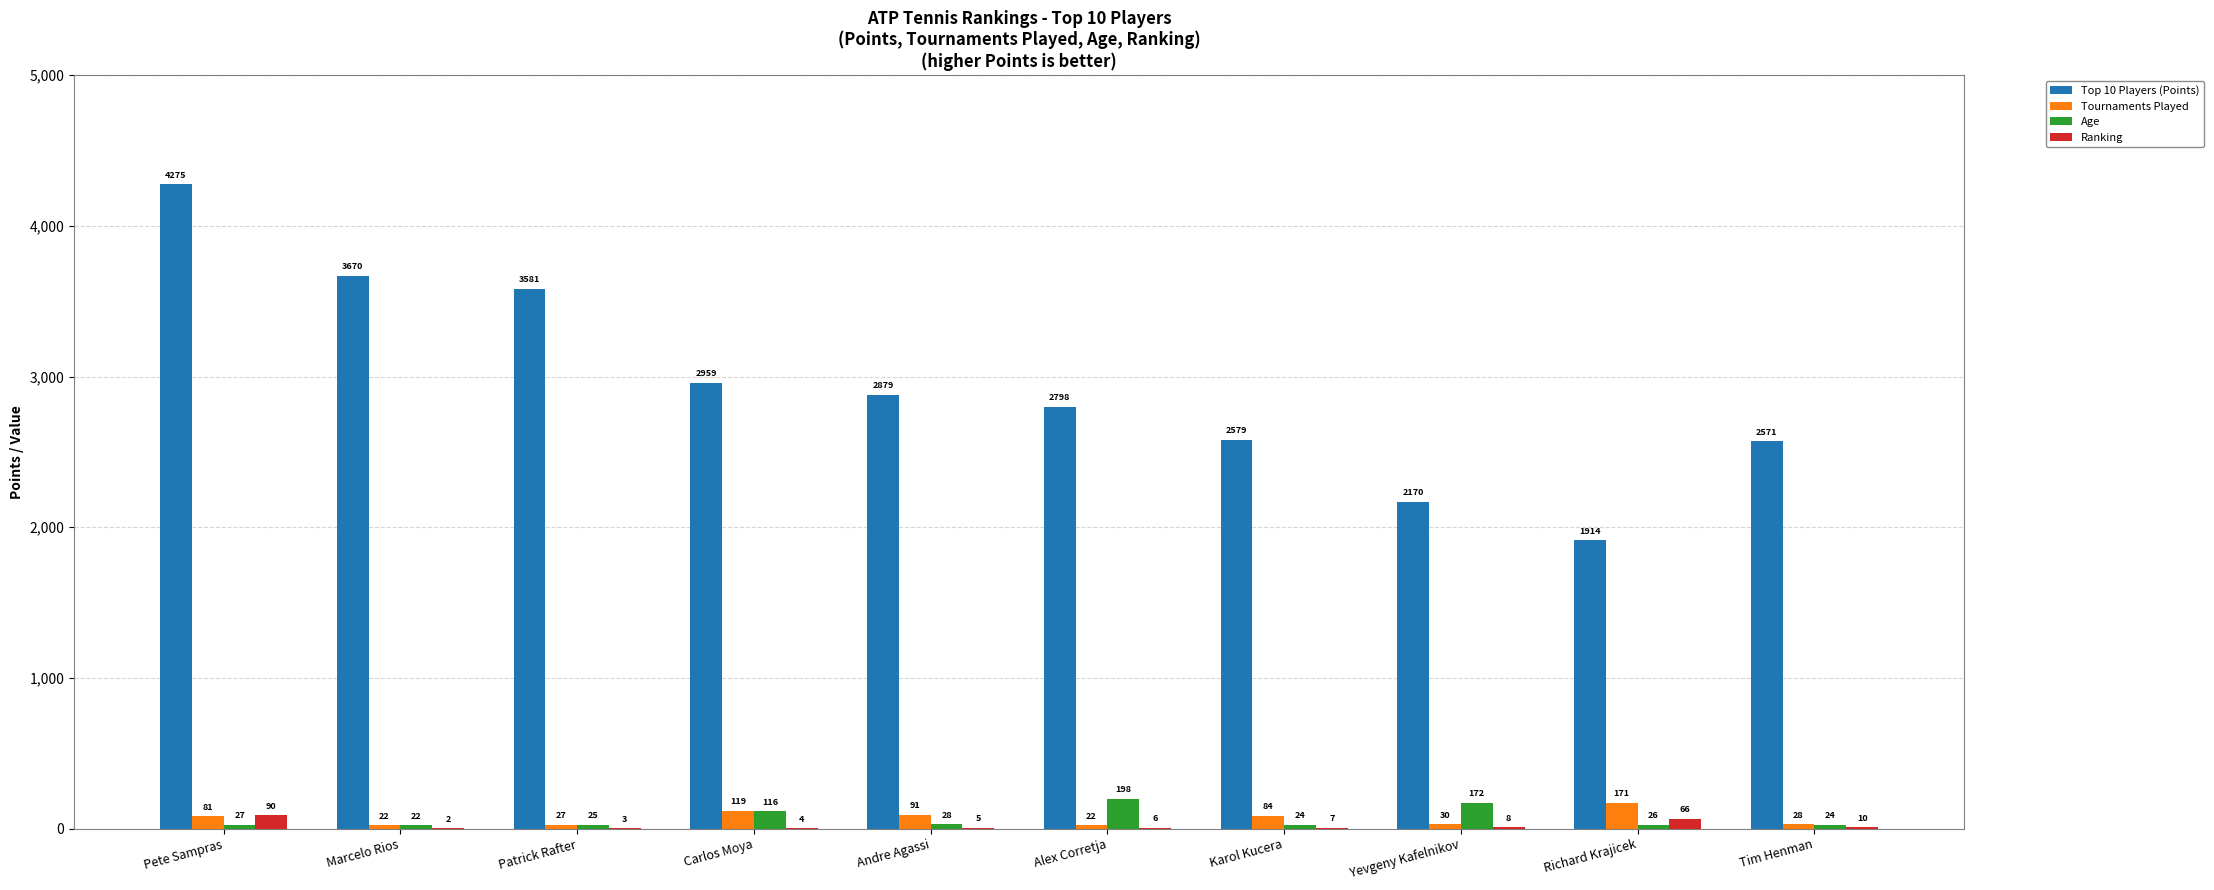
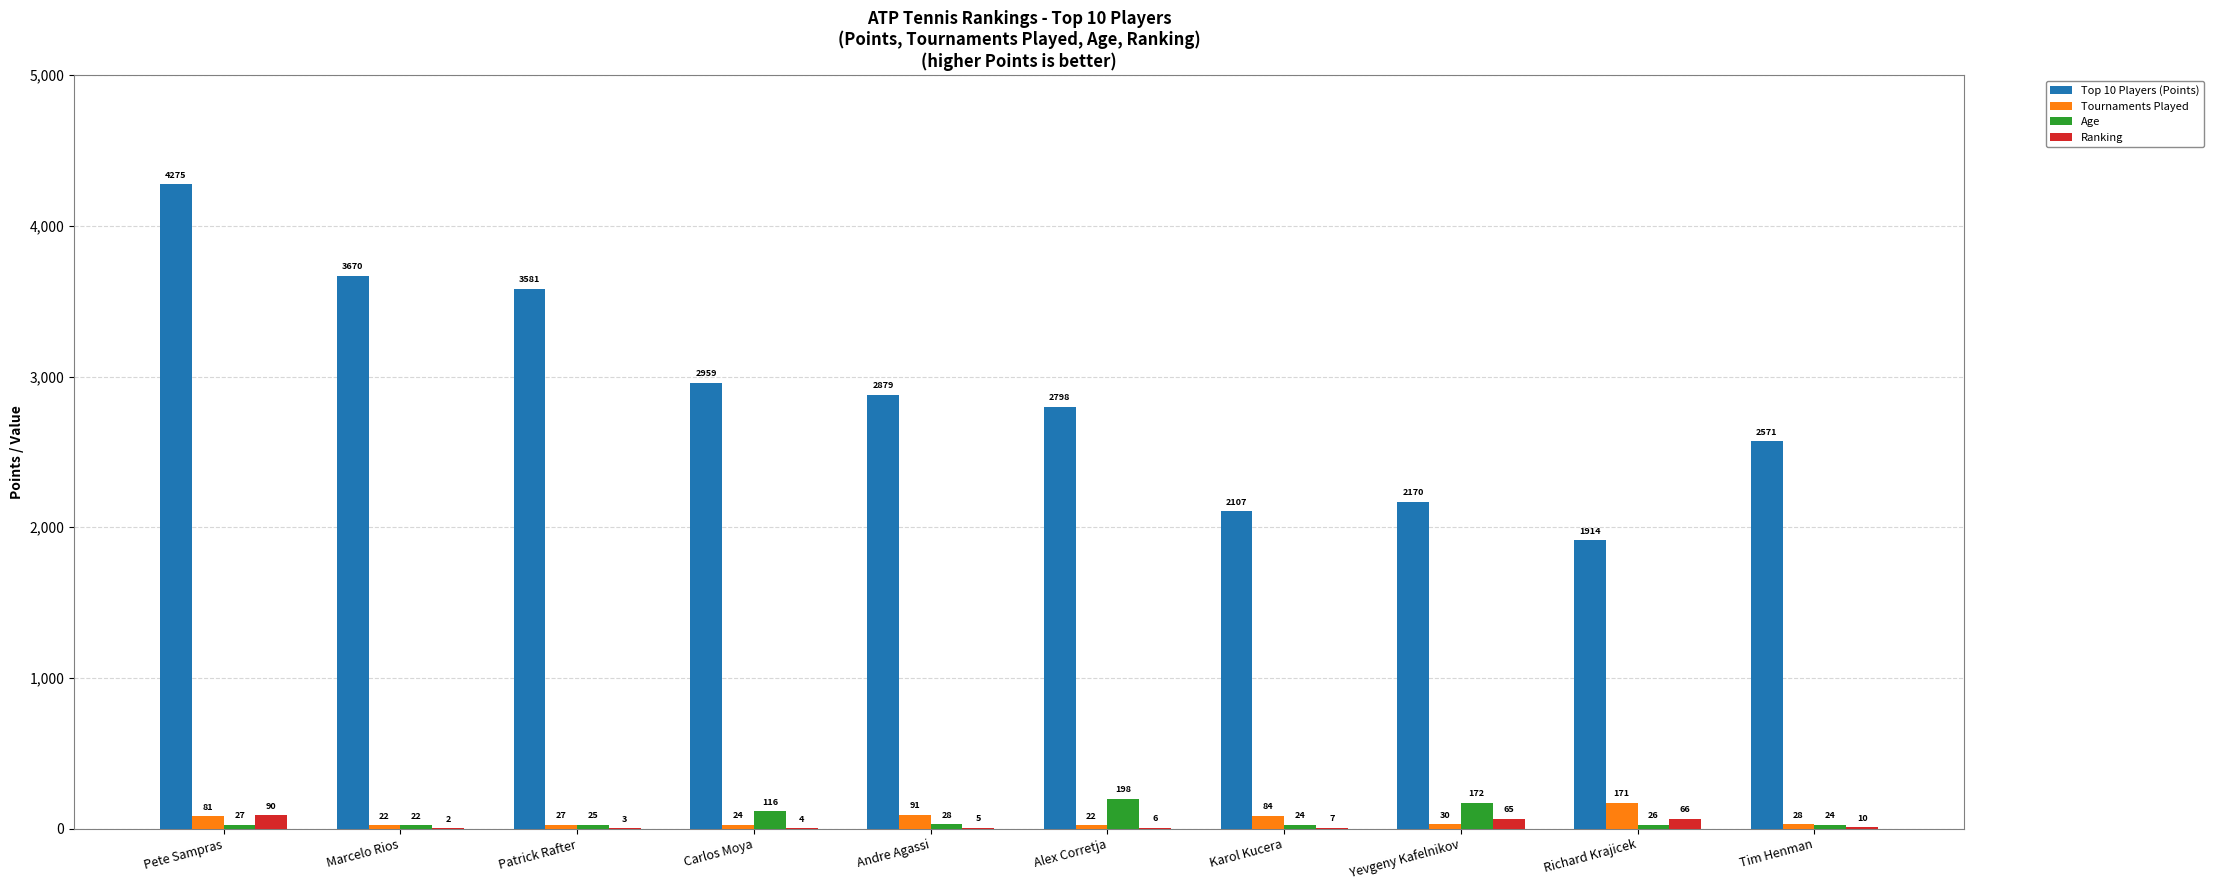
Tournaments Played, Carlos Moya: 119 -> 24
Top 10 Players (Points), Karol Kucera: 2579 -> 2107
Ranking, Yevgeny Kafelnikov: 8 -> 65
